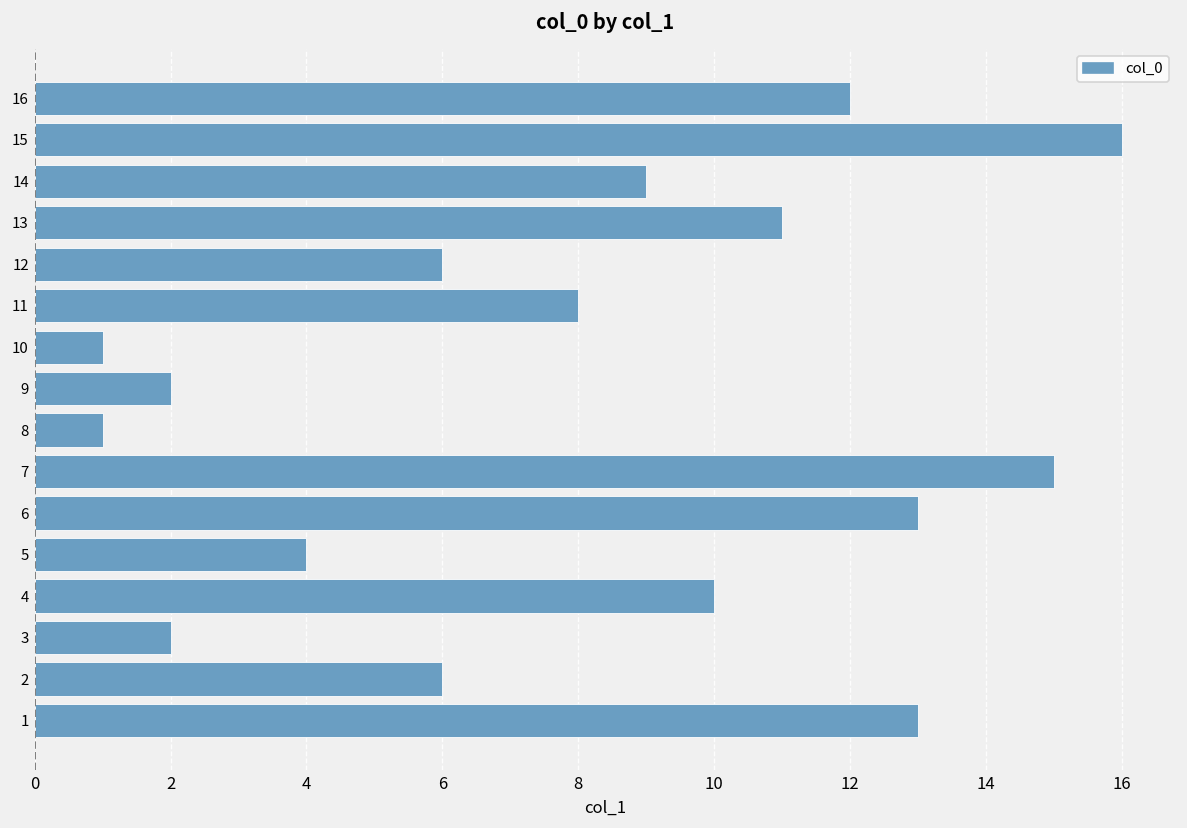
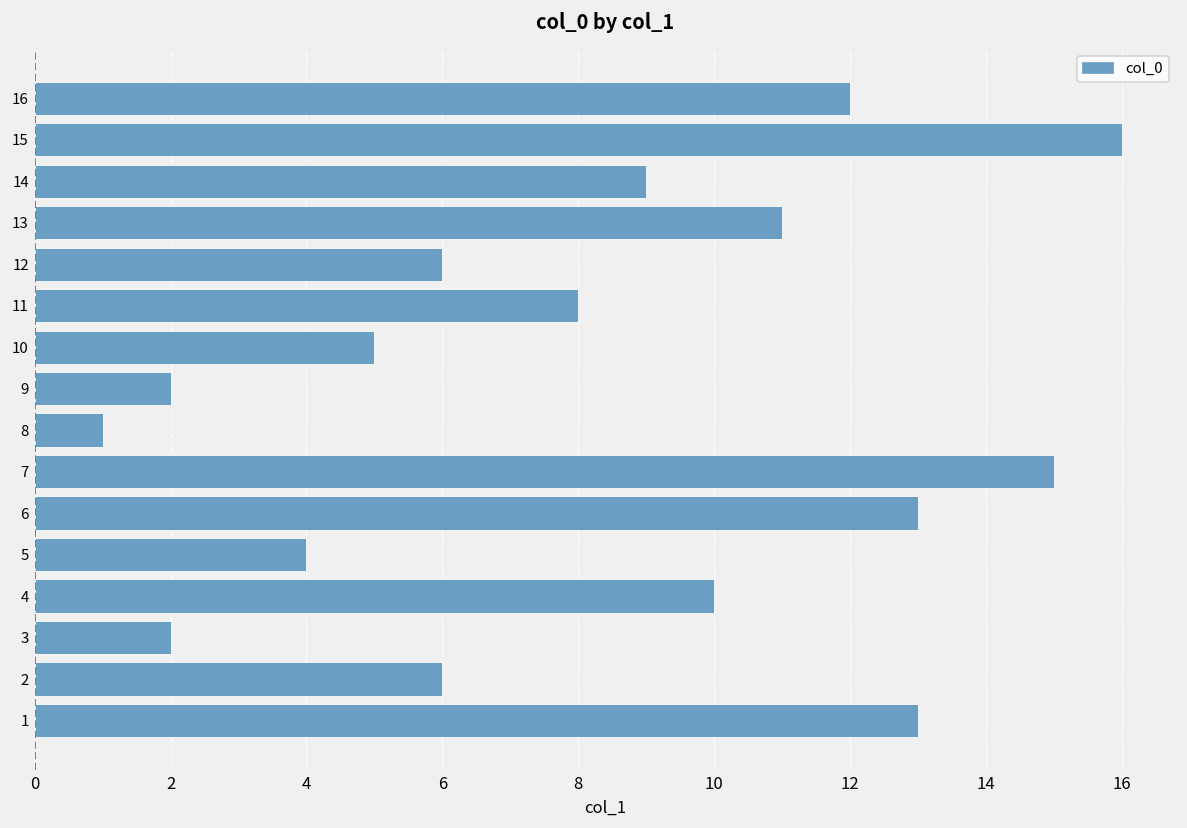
10: 1 -> 5
